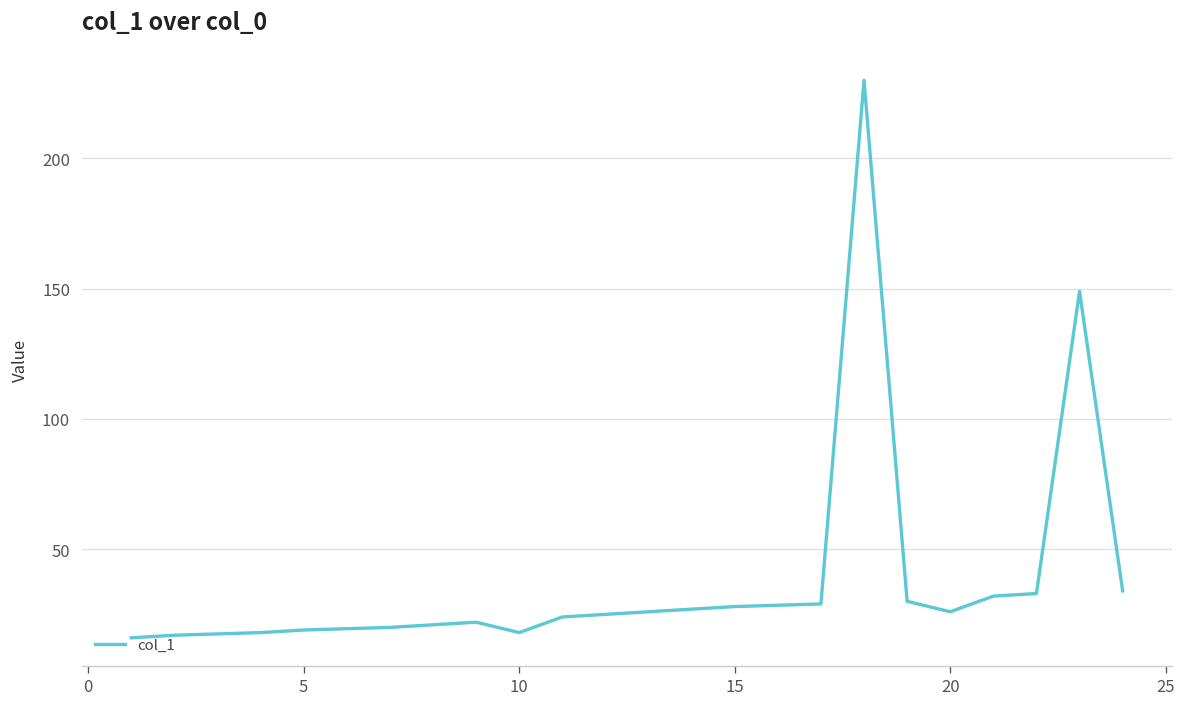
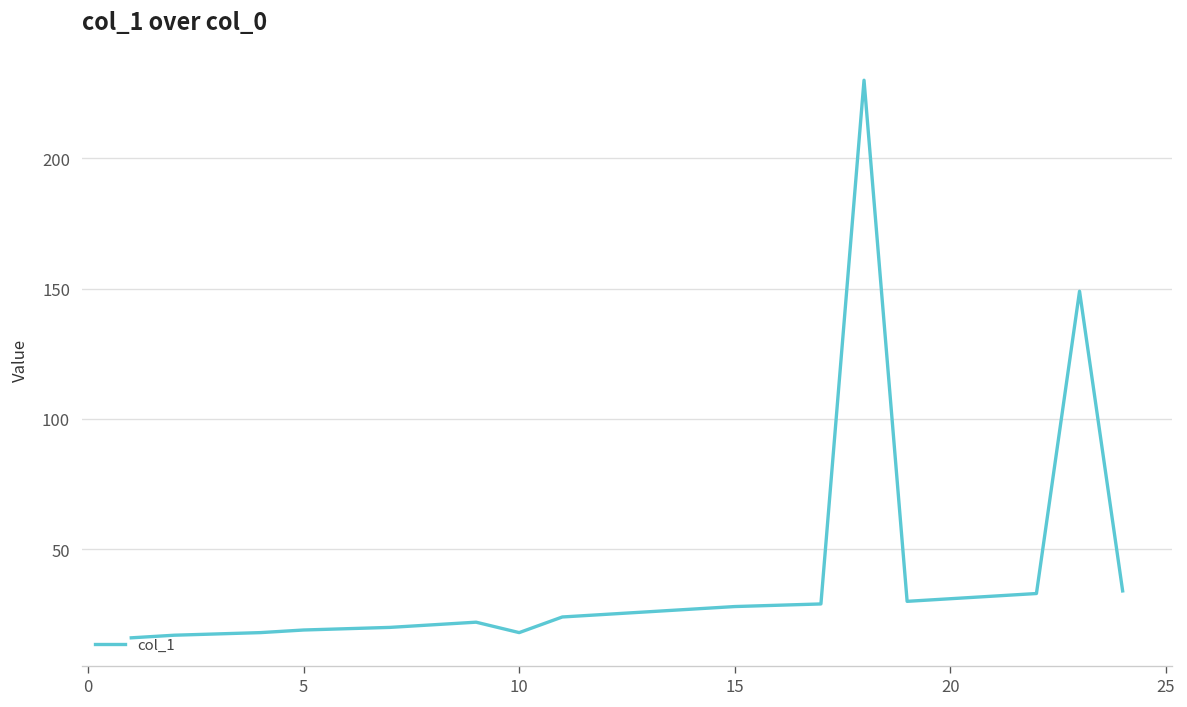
20: 26 -> 31
